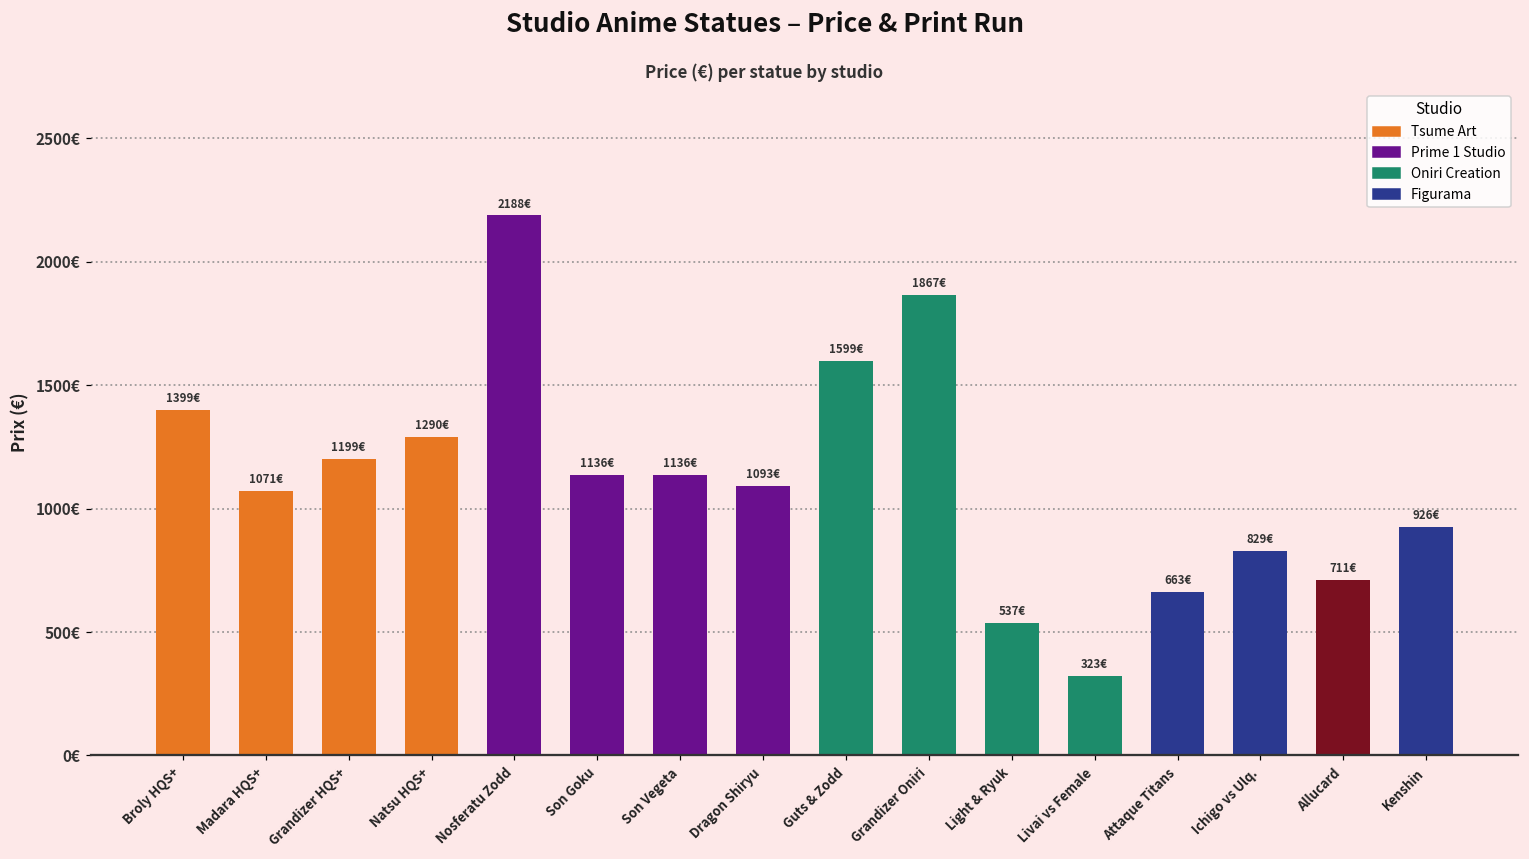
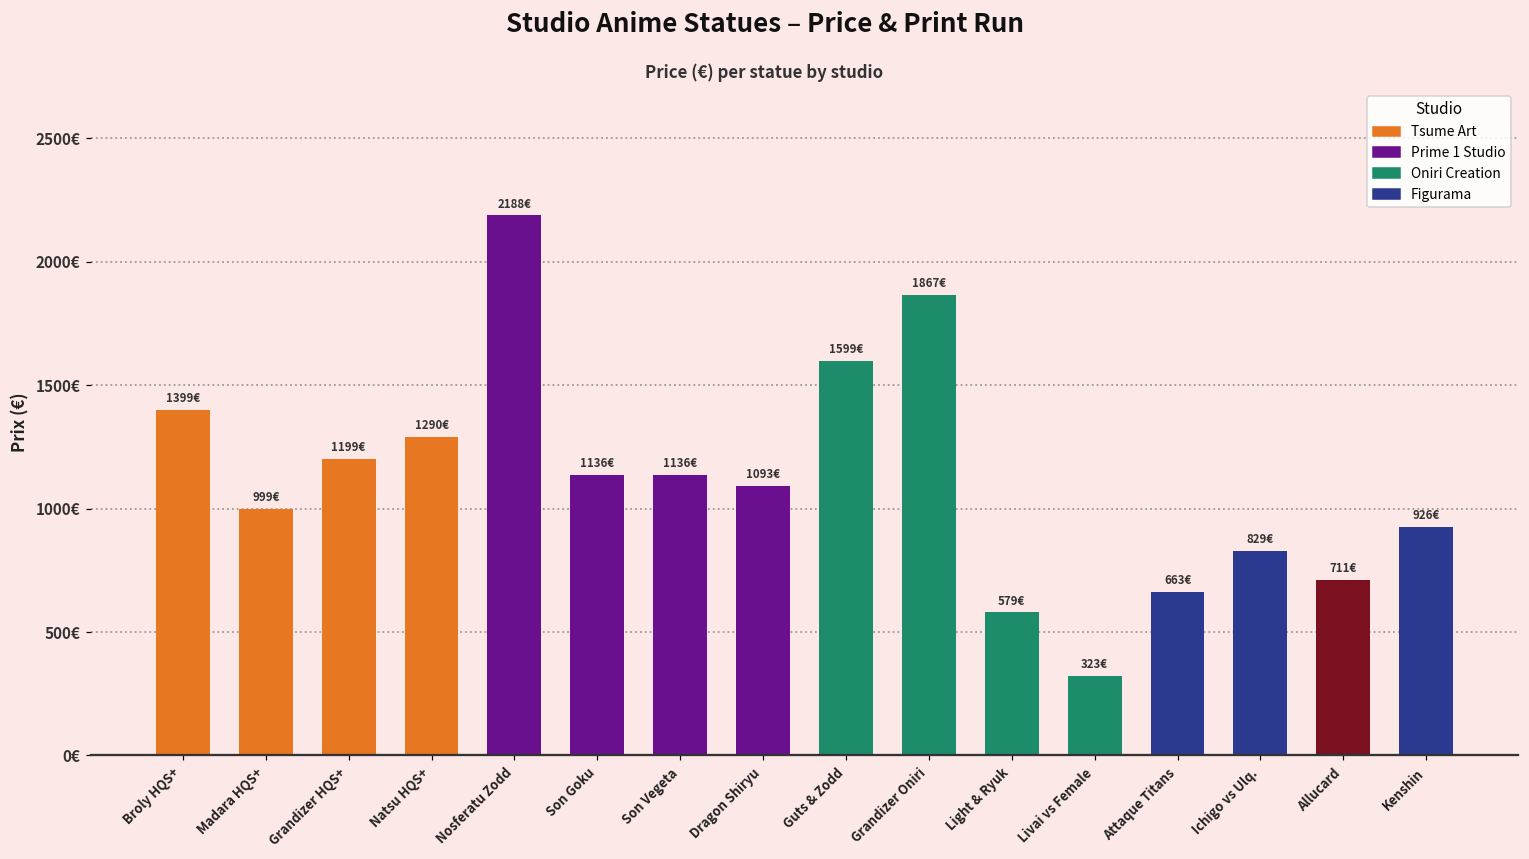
Madara HQS+: 1071€ -> 999€
Light & Ryuk: 537€ -> 579€
